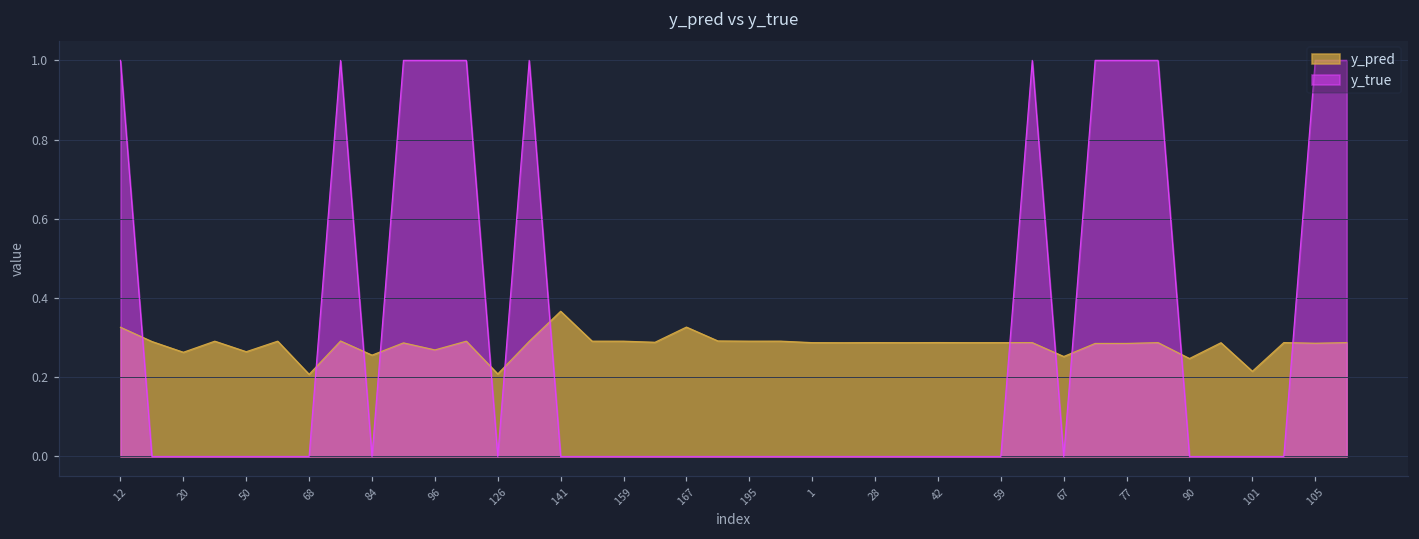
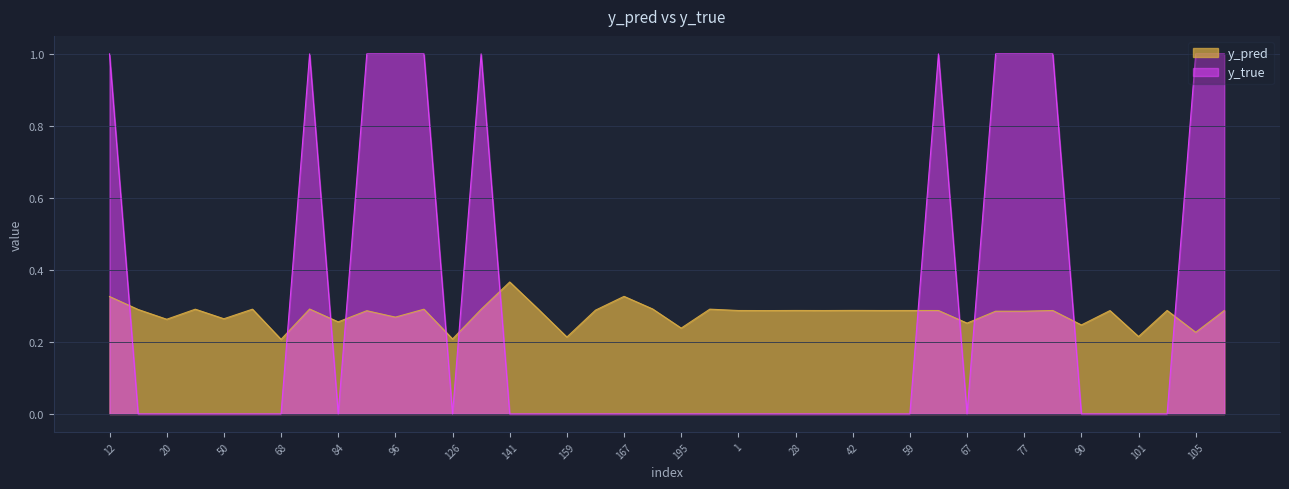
y_pred, 159: 0.29 -> 0.21
y_pred, 195: 0.29 -> 0.24
y_pred, 105: 0.29 -> 0.23
